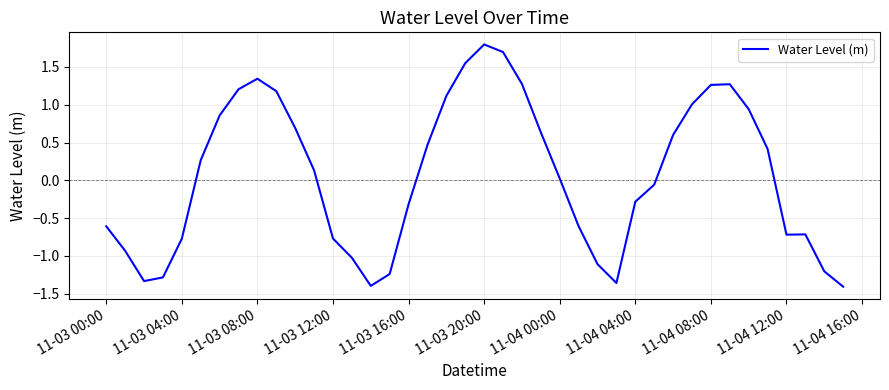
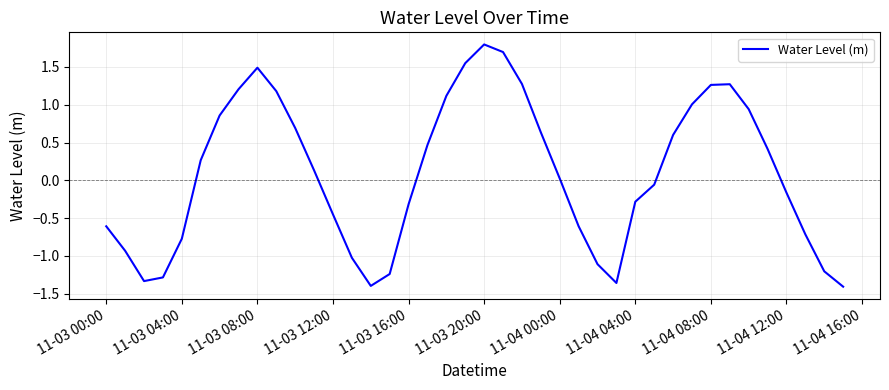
11-03 08:00: 1.3 -> 1.5
11-03 12:00: -0.8 -> -0.5
11-04 12:00: -0.7 -> -0.2
